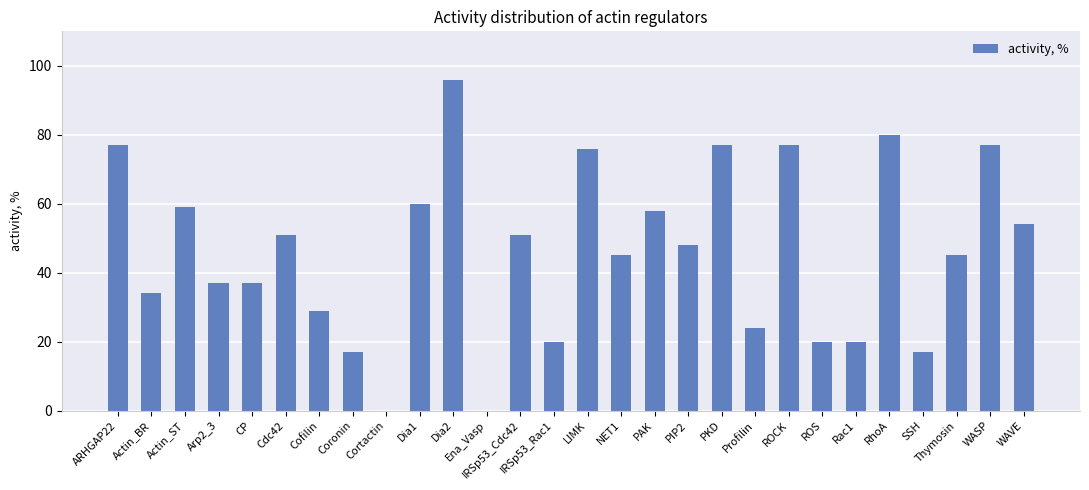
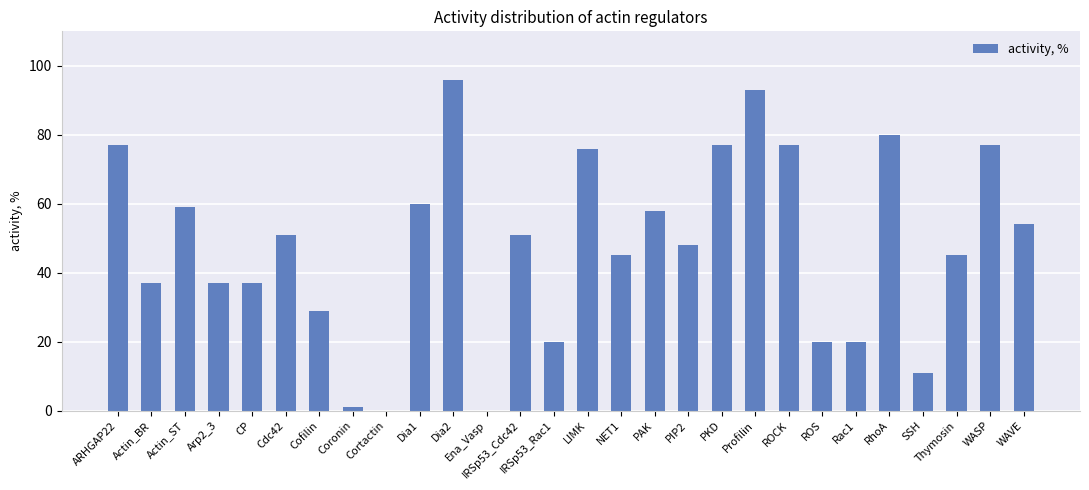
Actin_BR: 34 -> 37
Coronin: 17 -> 1
Profilin: 24 -> 93
SSH: 17 -> 11
